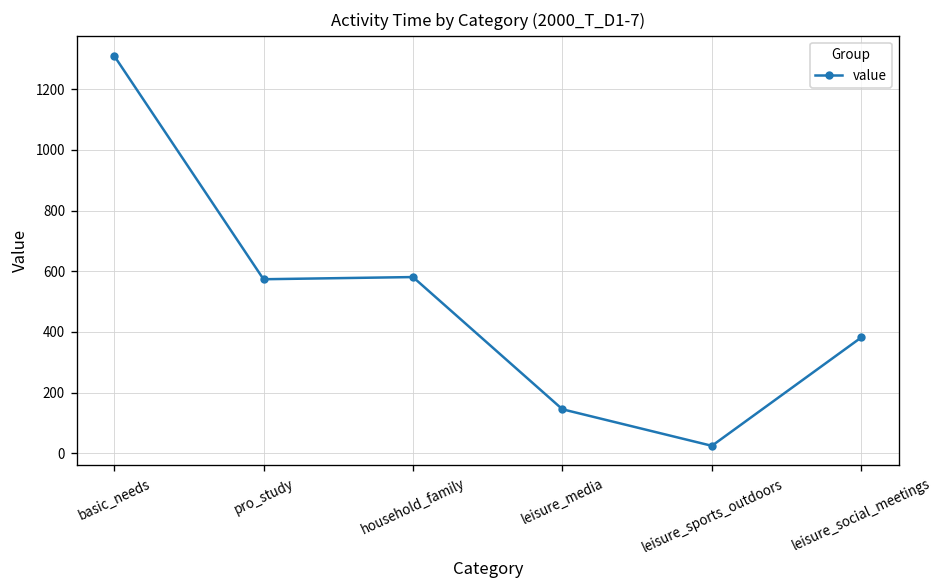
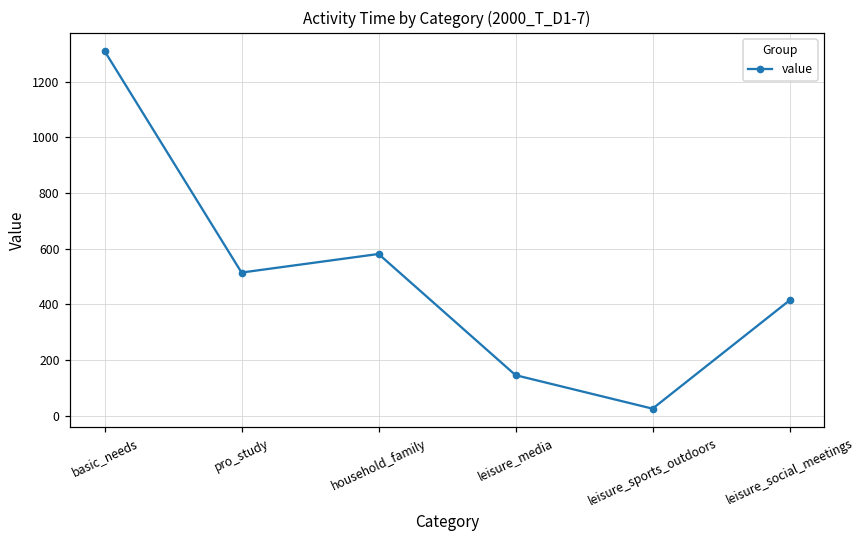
pro_study: 570 -> 510
leisure_social_meetings: 380 -> 410
